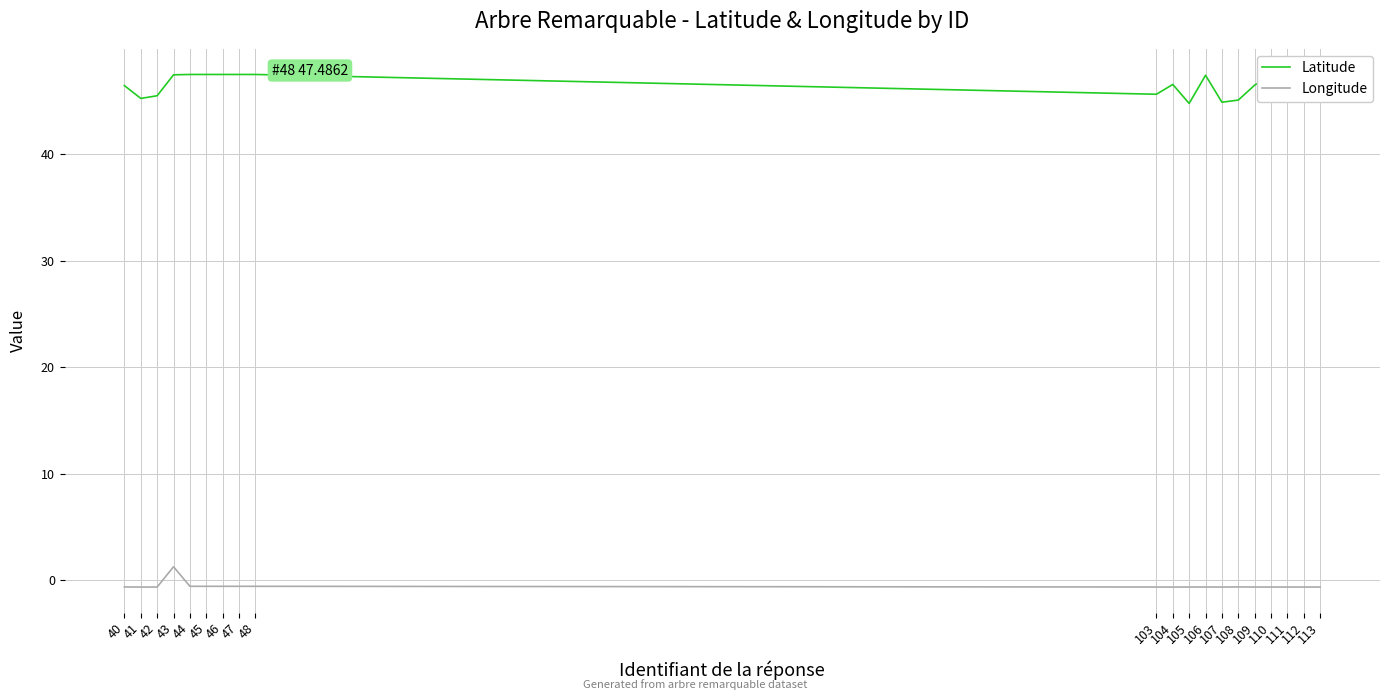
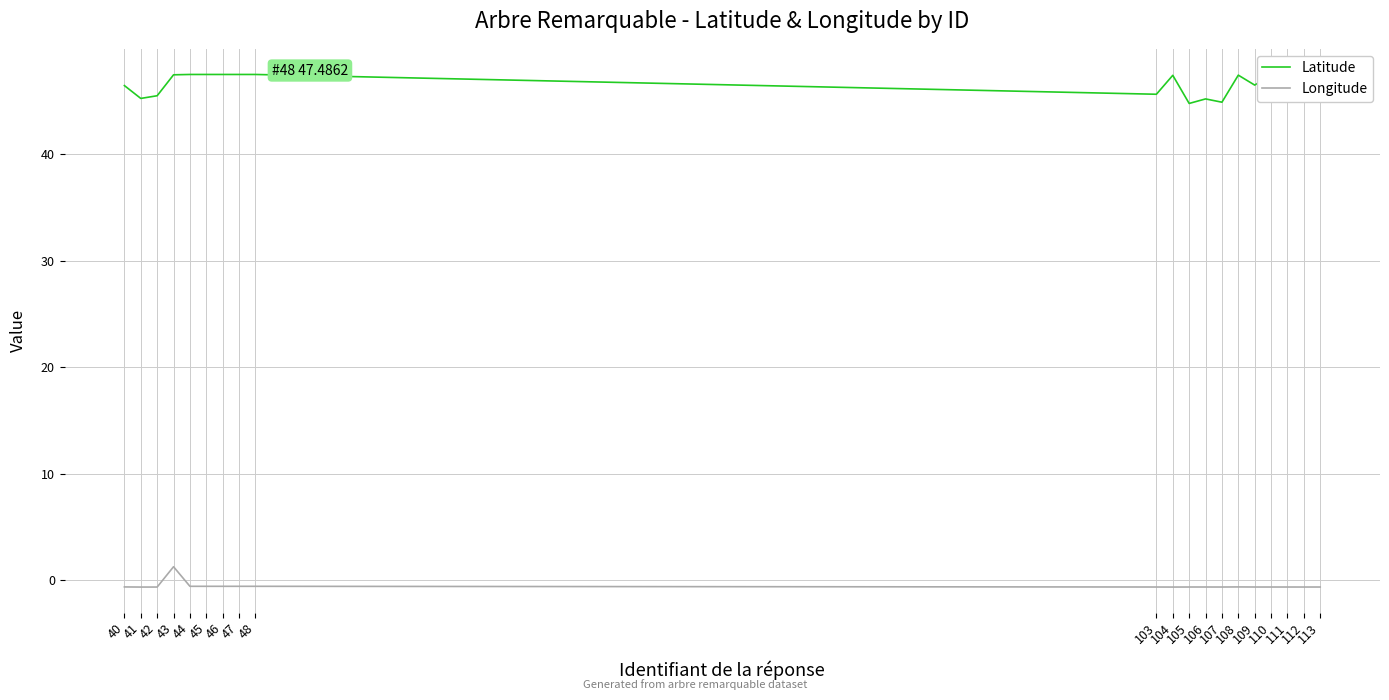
Latitude, 104: 46.5 -> 47.4
Latitude, 106: 47.4 -> 45.2
Latitude, 108: 45.1 -> 47.4
